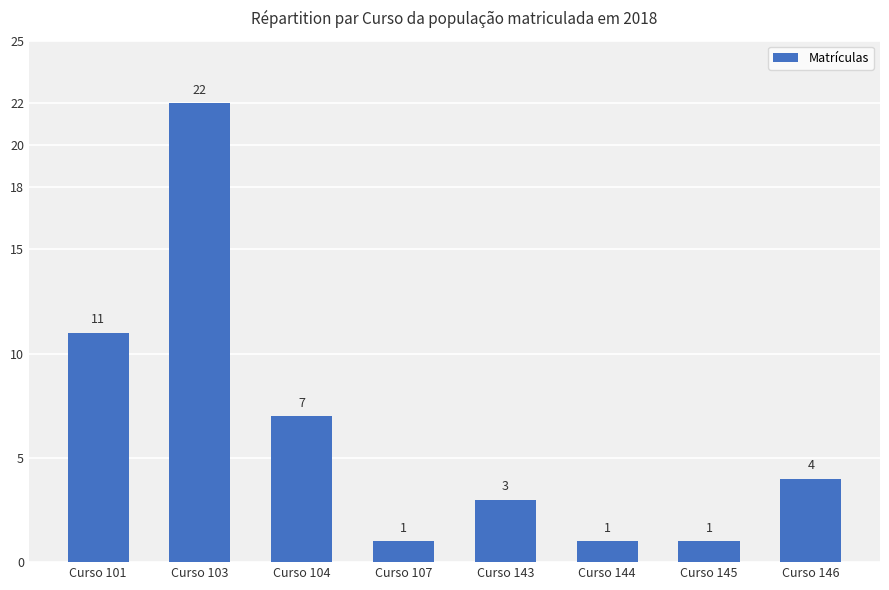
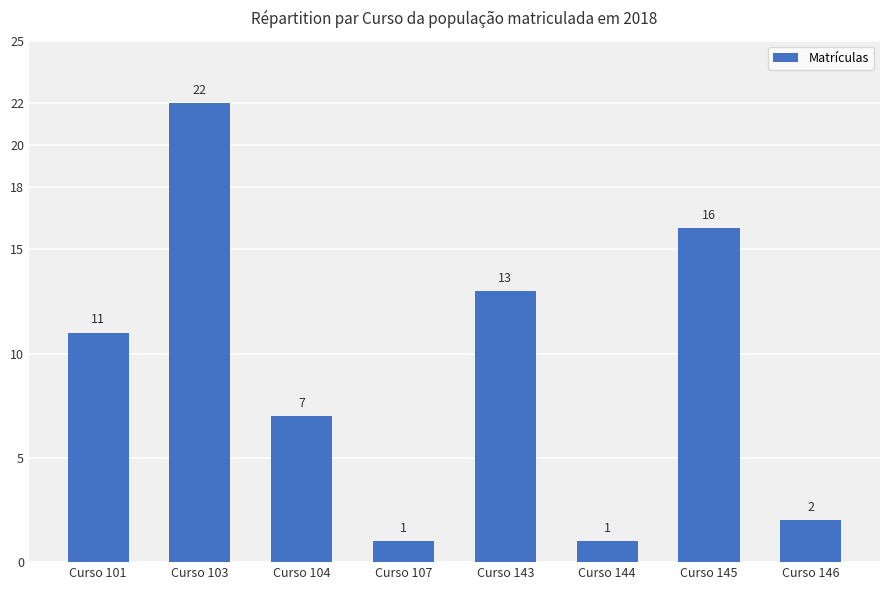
Curso 143: 3 -> 13
Curso 145: 1 -> 16
Curso 146: 4 -> 2
